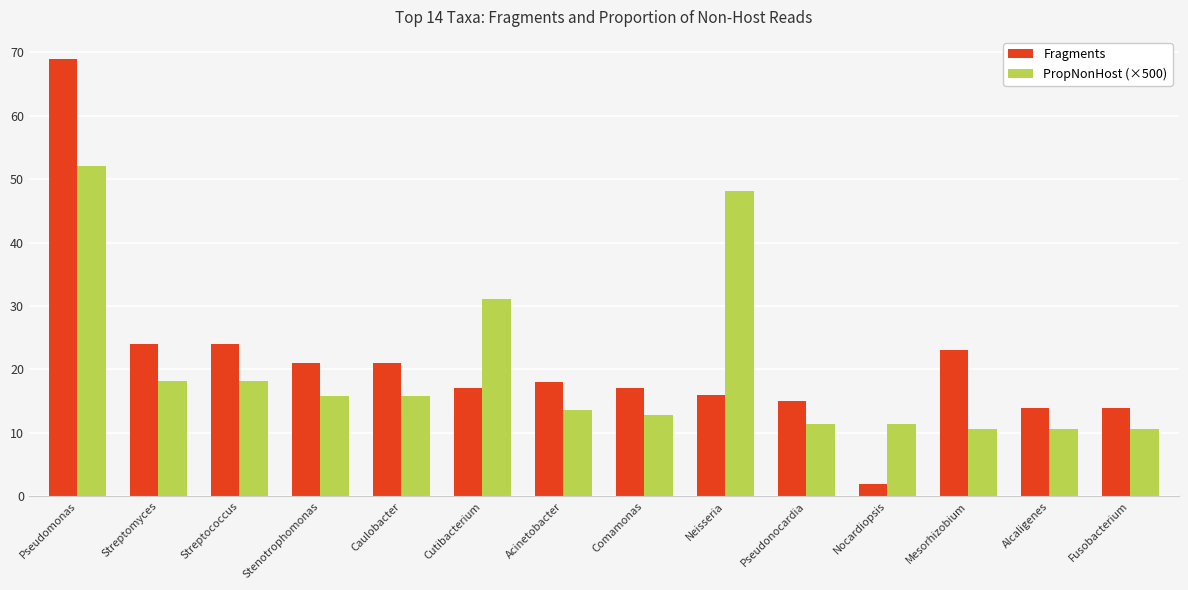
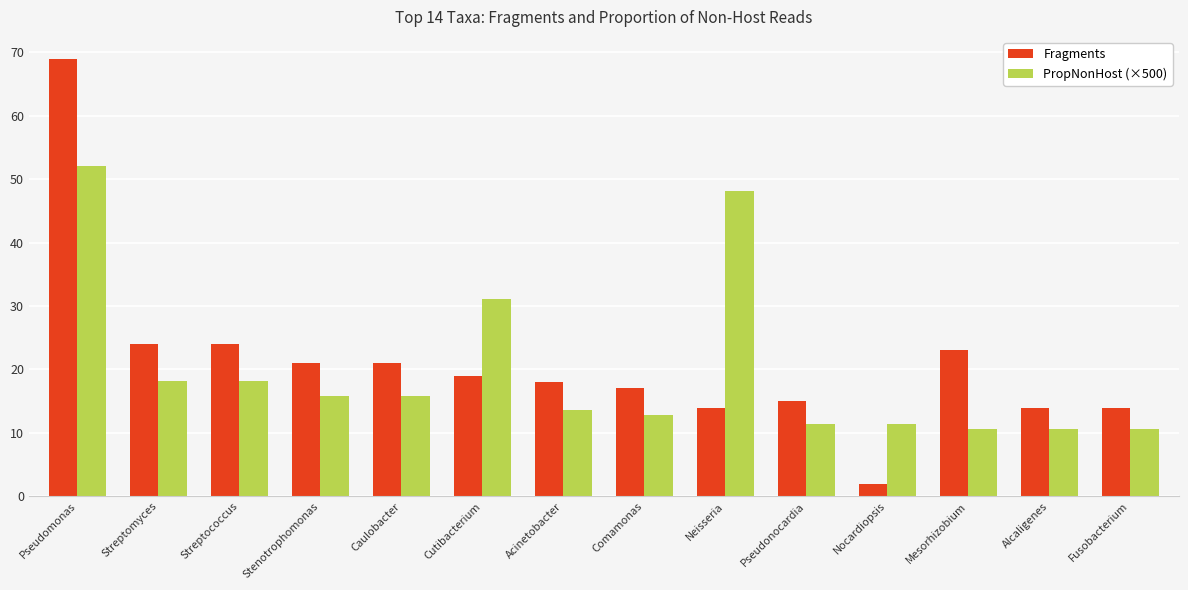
Fragments, Cutibacterium: 17 -> 19
Fragments, Neisseria: 16 -> 14
